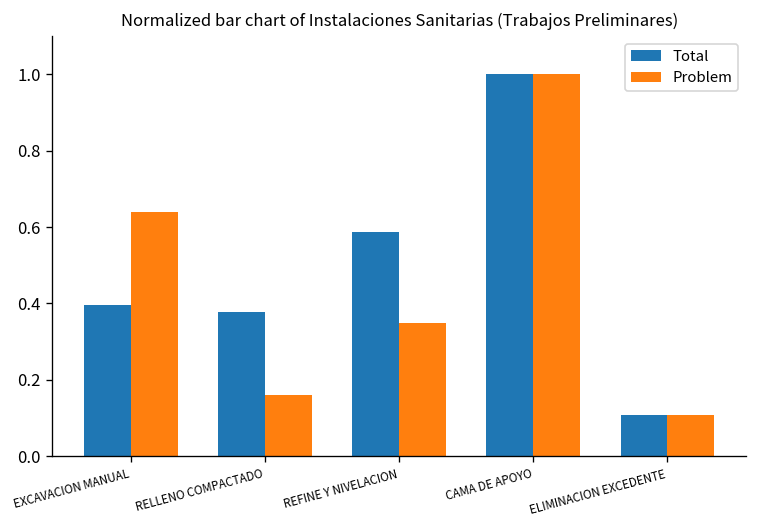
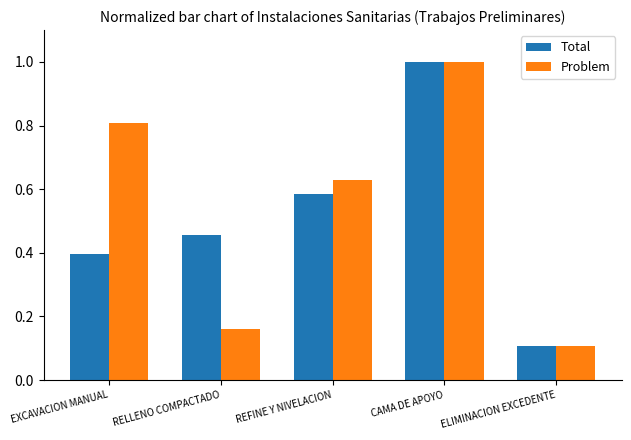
Problem, EXCAVACION MANUAL: 0.64 -> 0.81
Total, RELLENO COMPACTADO: 0.38 -> 0.46
Problem, REFINE Y NIVELACION: 0.35 -> 0.63
